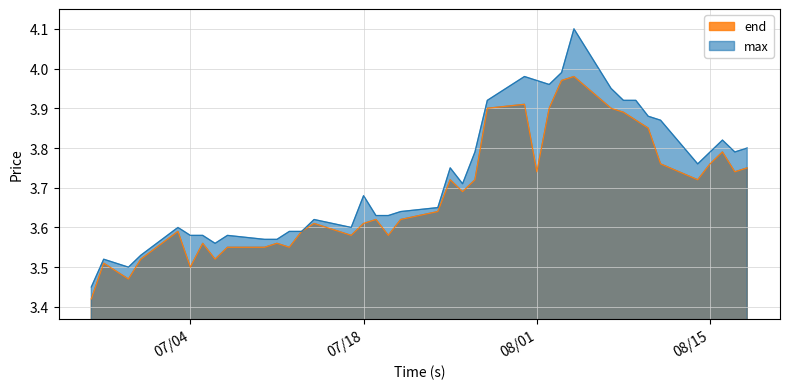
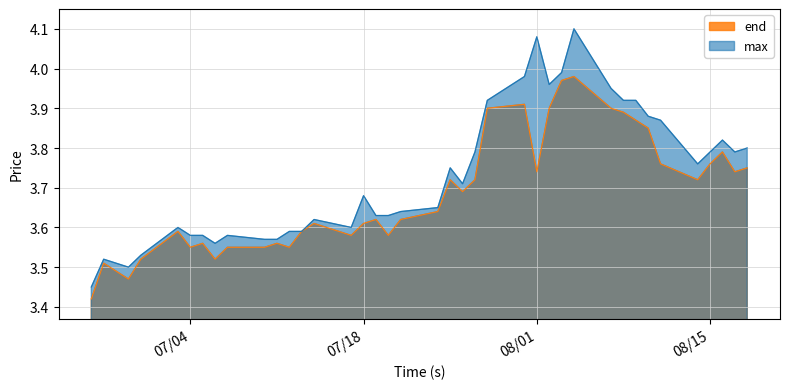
end, 07/04: 3.50 -> 3.55
max, 08/01: 3.97 -> 4.08
